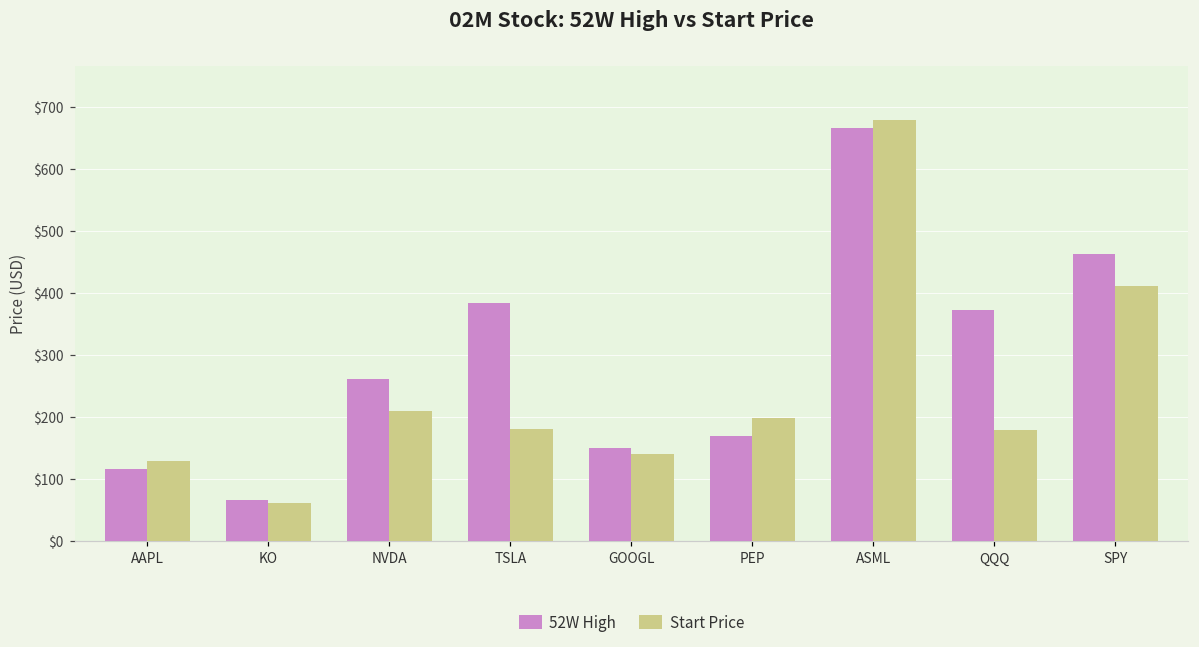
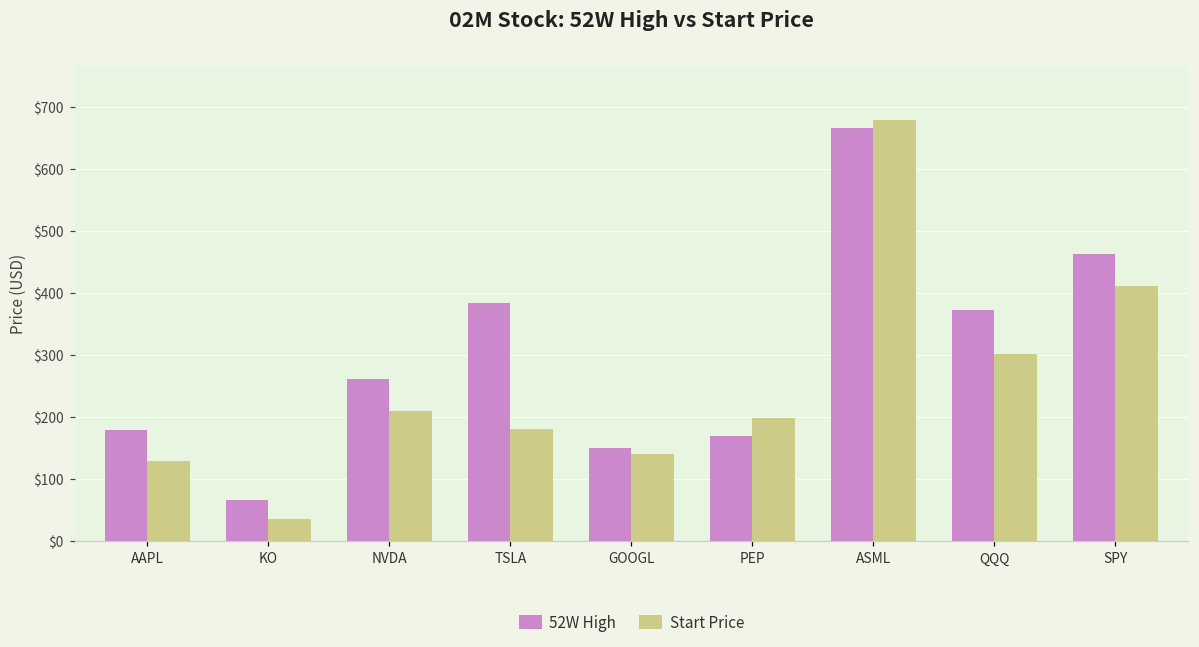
52W High, AAPL: $120 -> $180
Start Price, KO: $60 -> $40
Start Price, QQQ: $180 -> $300
